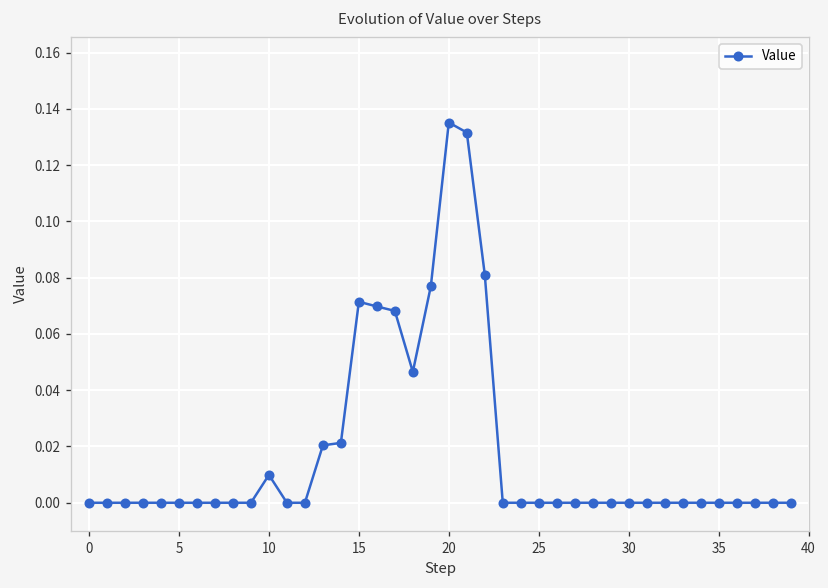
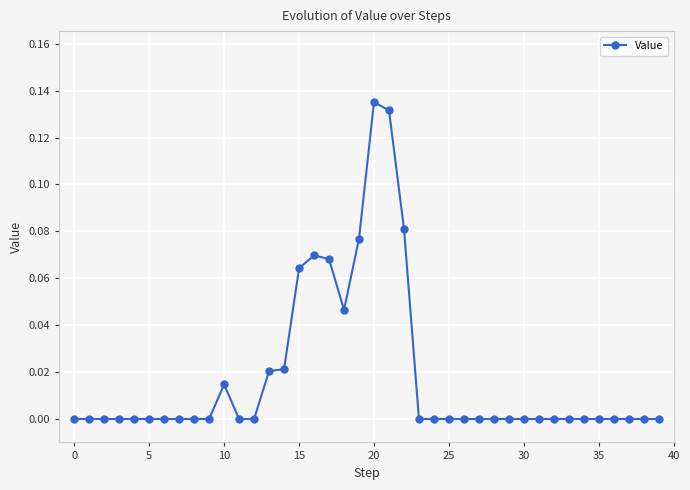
10: 0.010 -> 0.015
15: 0.071 -> 0.064
